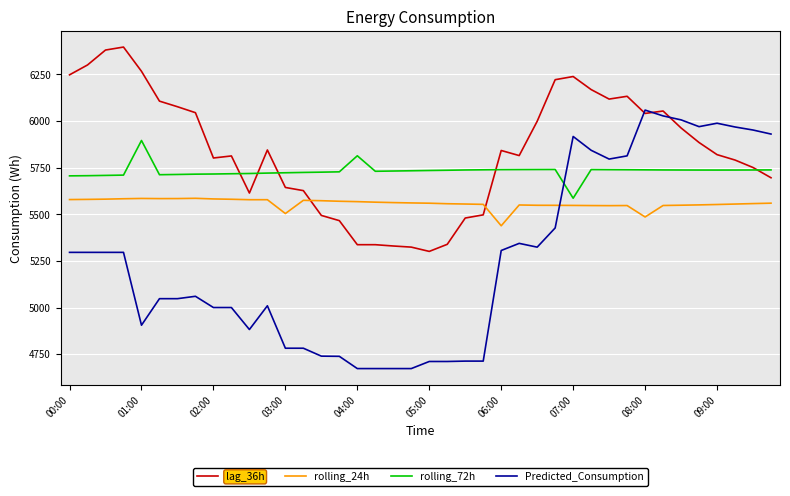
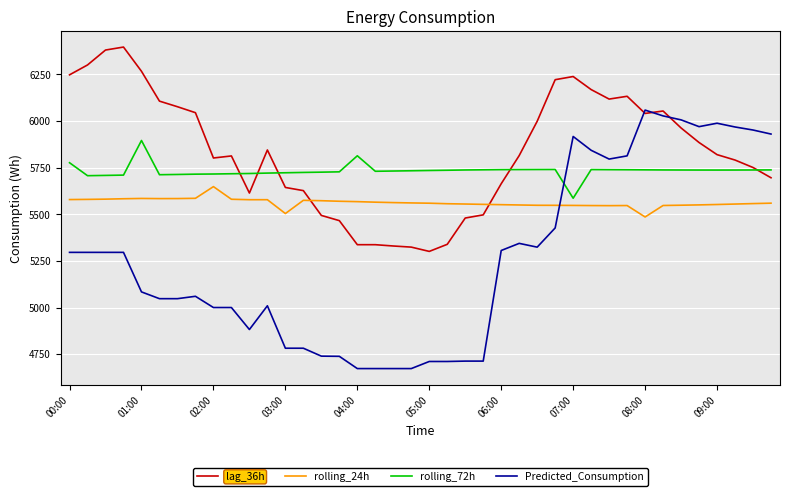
rolling_72h, 00:00: 5710 -> 5780
Predicted_Consumption, 01:00: 4910 -> 5080
rolling_24h, 02:00: 5580 -> 5650
lag_36h, 06:00: 5840 -> 5660
rolling_24h, 06:00: 5440 -> 5550
